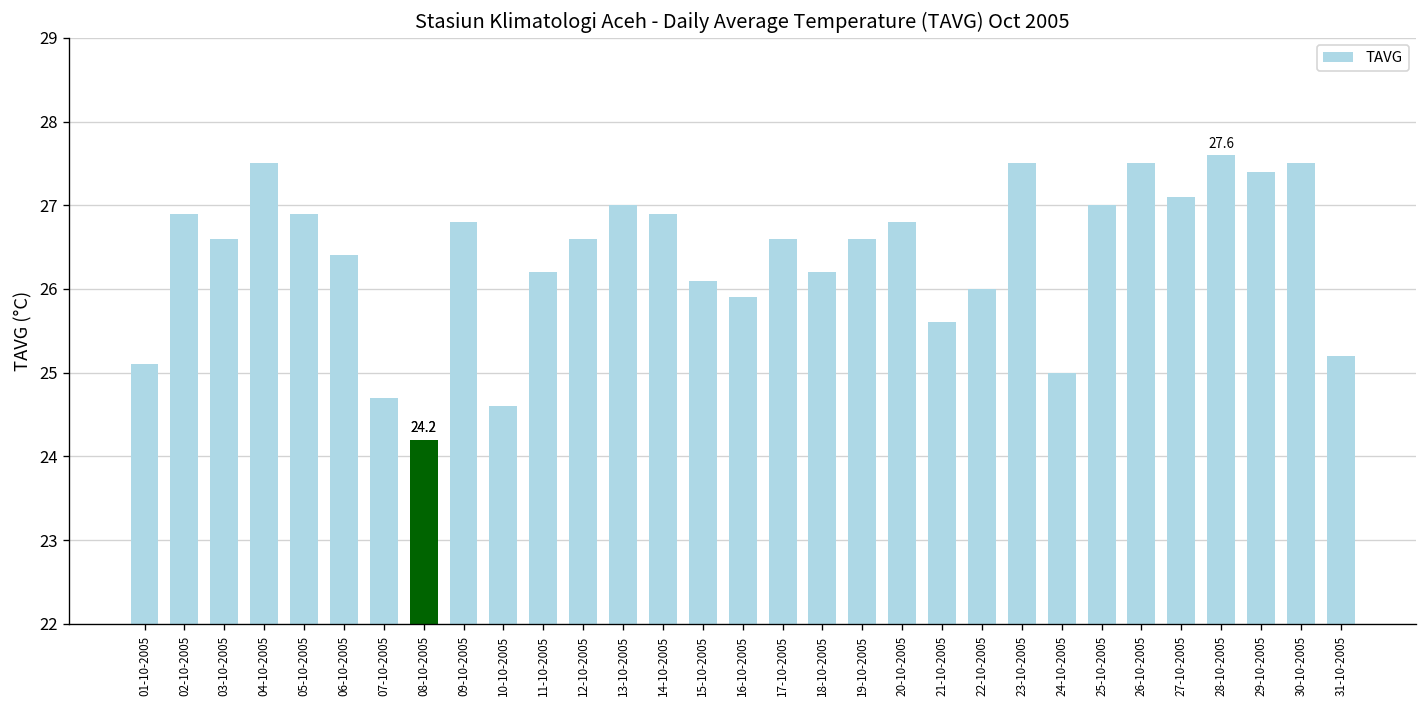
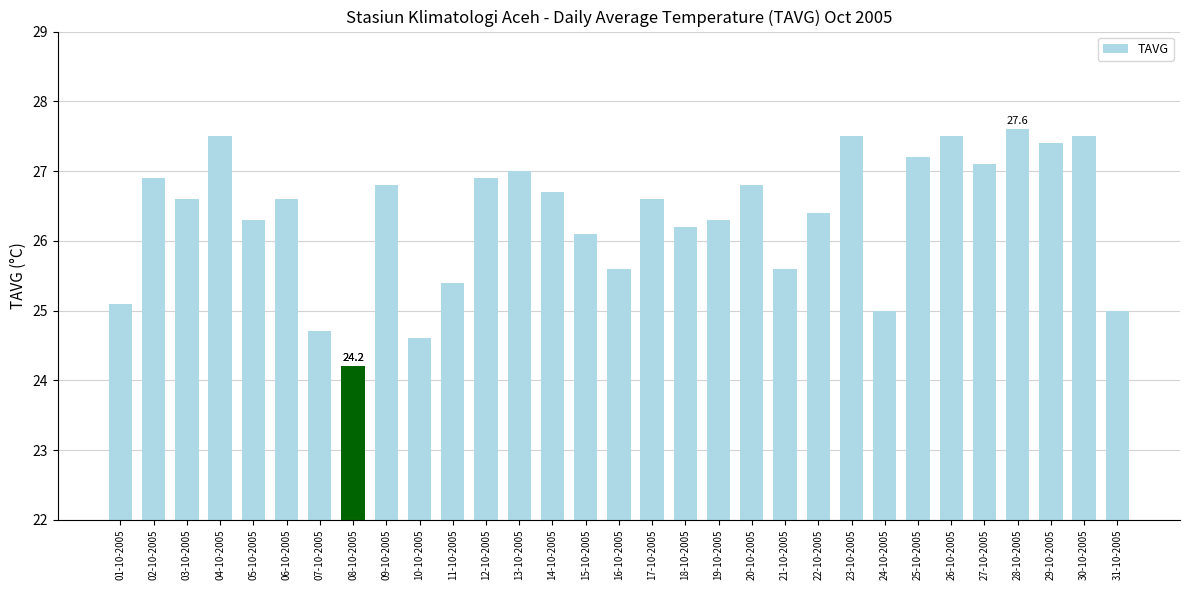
05-10-2005: 26.9 -> 26.3
06-10-2005: 26.4 -> 26.6
11-10-2005: 26.2 -> 25.4
12-10-2005: 26.6 -> 26.9
14-10-2005: 26.9 -> 26.7
16-10-2005: 25.9 -> 25.6
19-10-2005: 26.6 -> 26.3
22-10-2005: 26.0 -> 26.4
25-10-2005: 27.0 -> 27.2
31-10-2005: 25.2 -> 25.0
